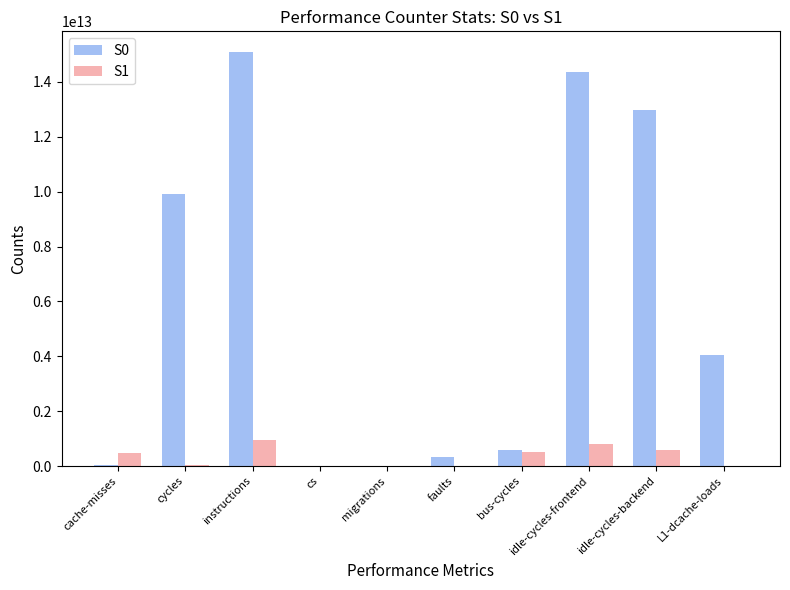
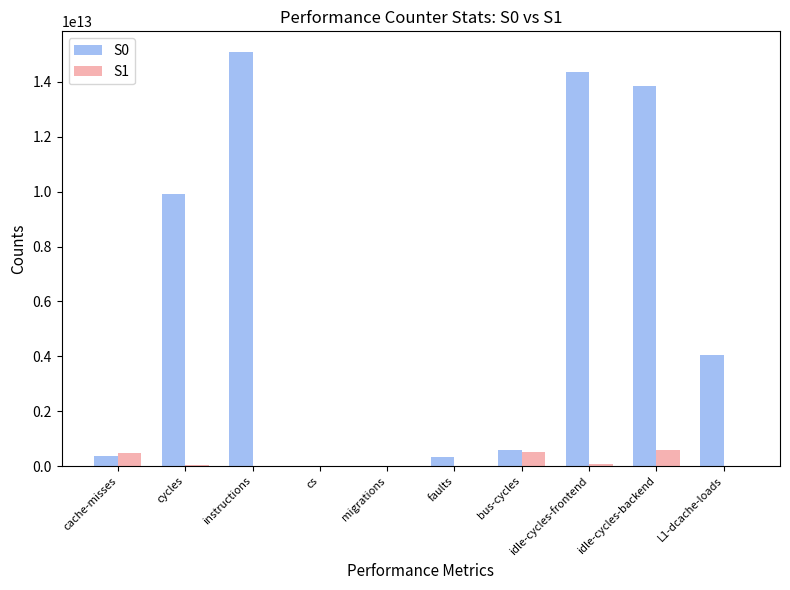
S0, cache-misses: 0 -> 400000000000
S1, instructions: 900000000000 -> 0
S1, idle-cycles-frontend: 800000000000 -> 100000000000
S0, idle-cycles-backend: 13000000000000 -> 13900000000000
